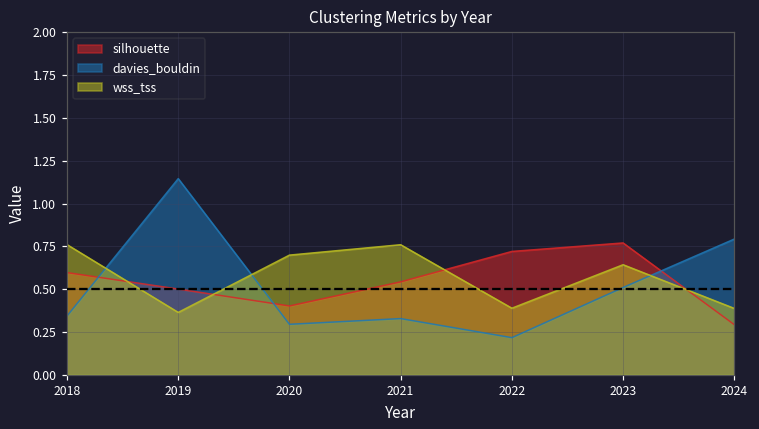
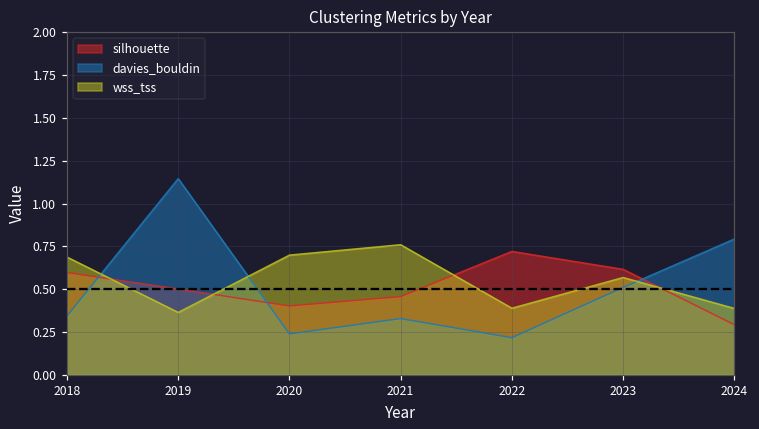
wss_tss, 2018: 0.76 -> 0.69
davies_bouldin, 2020: 0.29 -> 0.24
silhouette, 2021: 0.54 -> 0.46
silhouette, 2023: 0.77 -> 0.62
wss_tss, 2023: 0.64 -> 0.57
